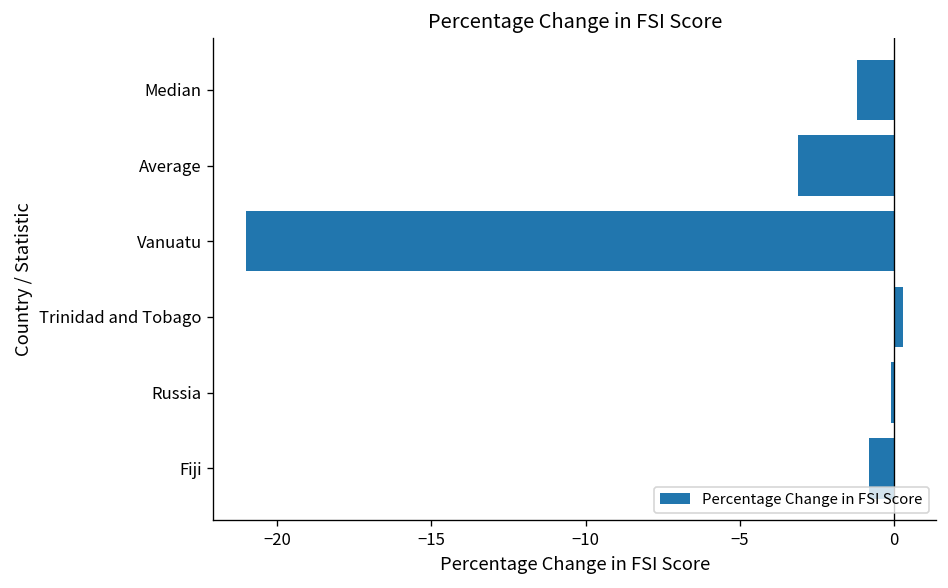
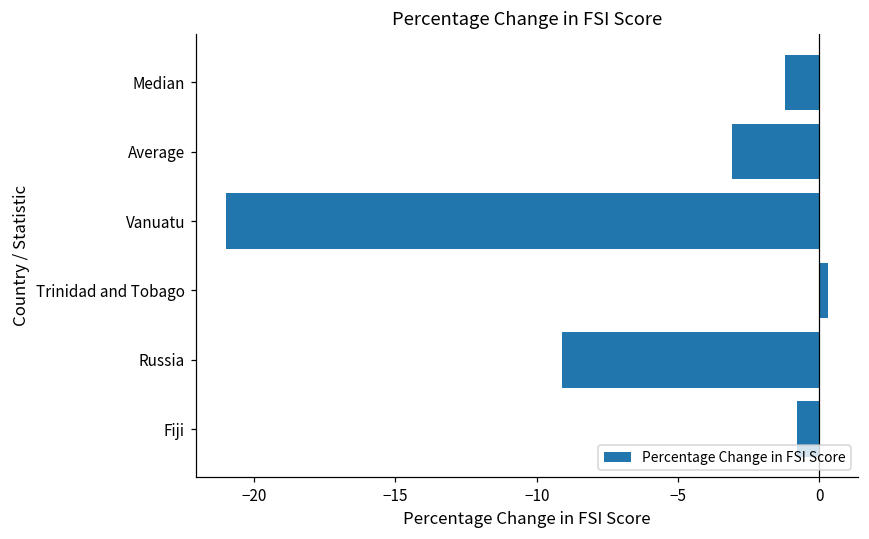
Russia: -0.1 -> -9.1
